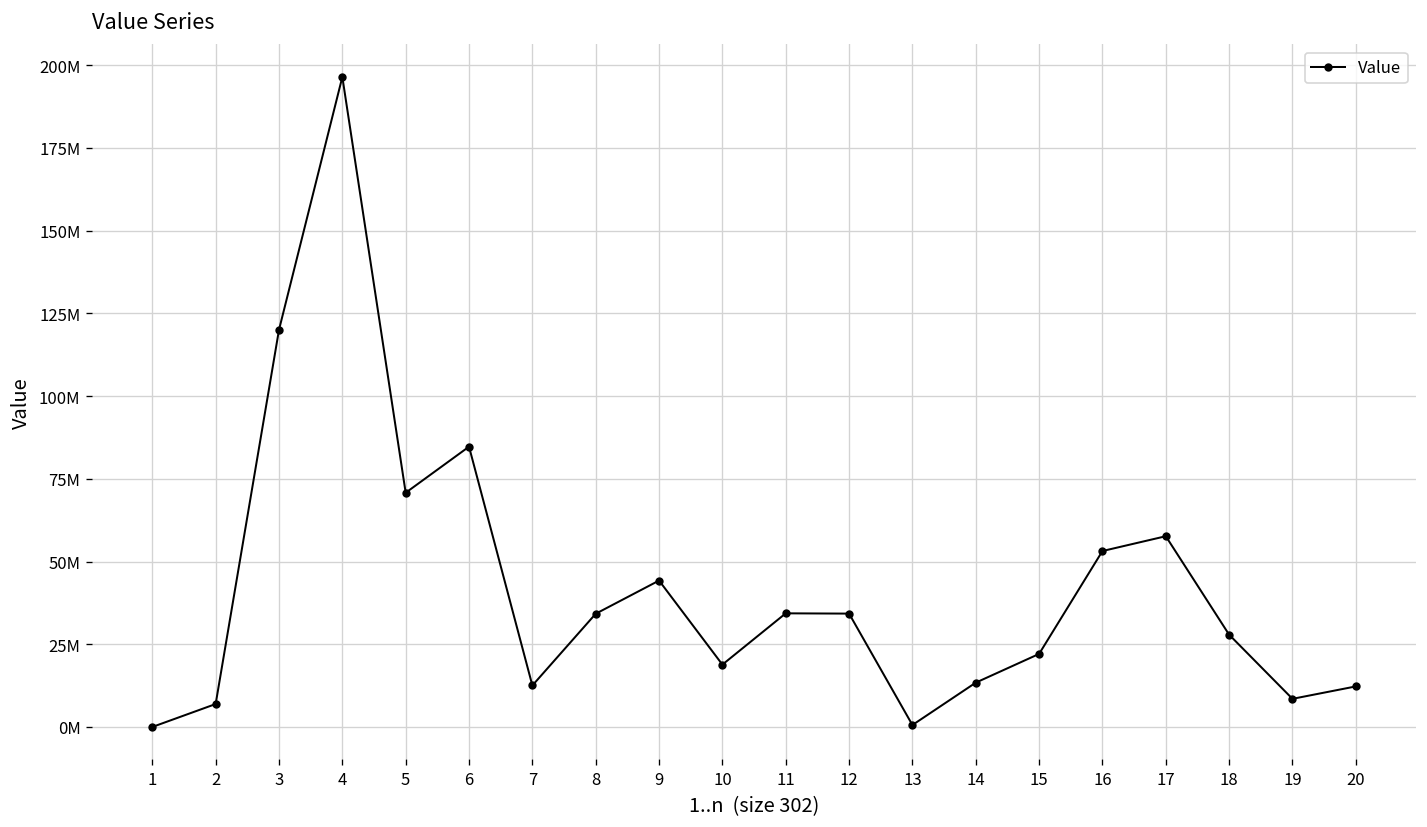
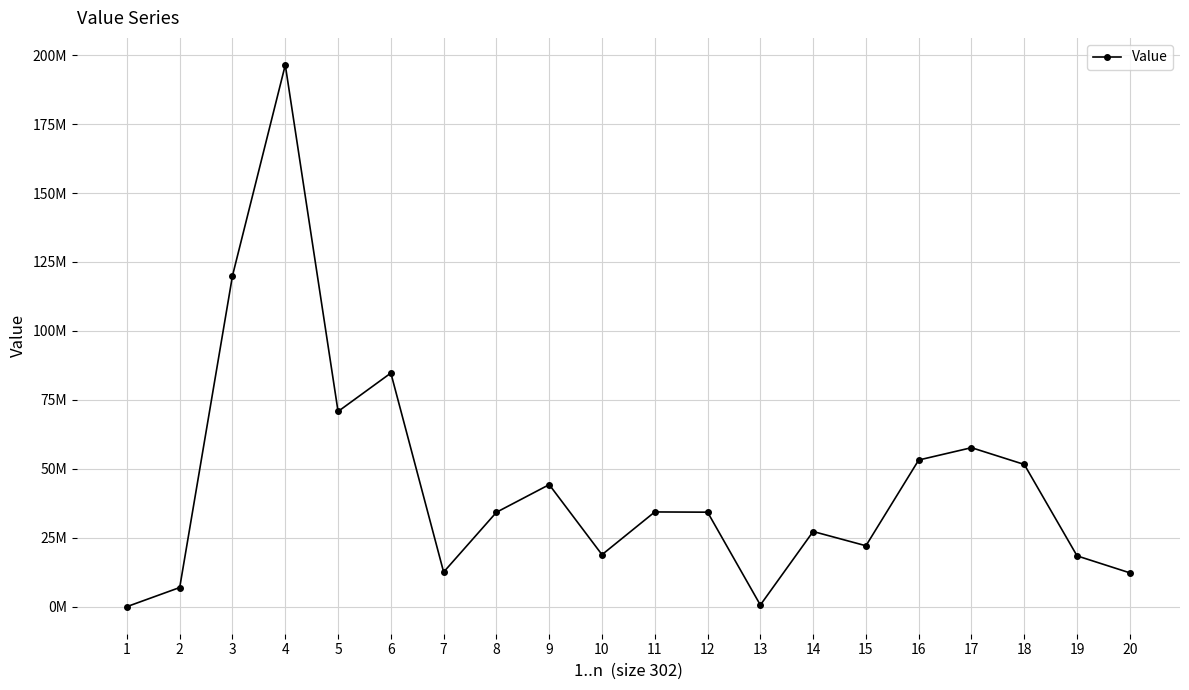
14: 13000000 -> 27000000
18: 28000000 -> 52000000
19: 9000000 -> 18000000
